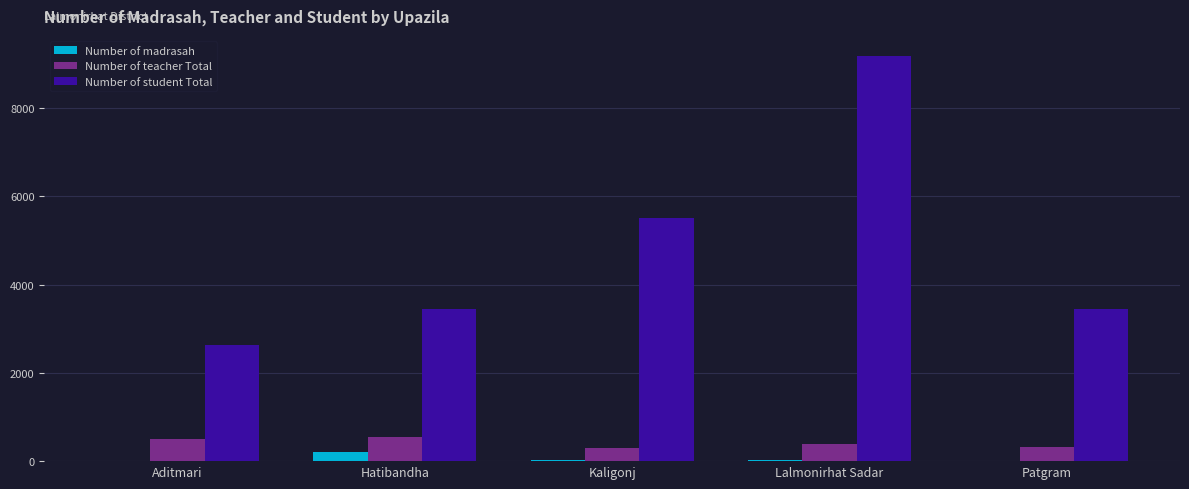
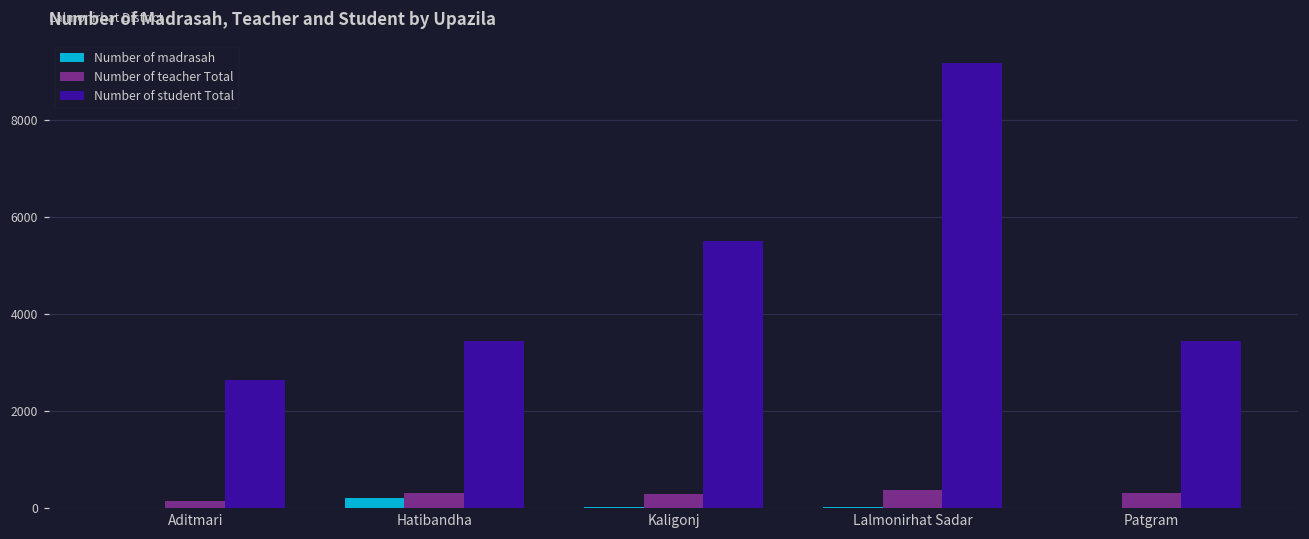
Number of teacher Total, Aditmari: 500 -> 200
Number of teacher Total, Hatibandha: 500 -> 300
